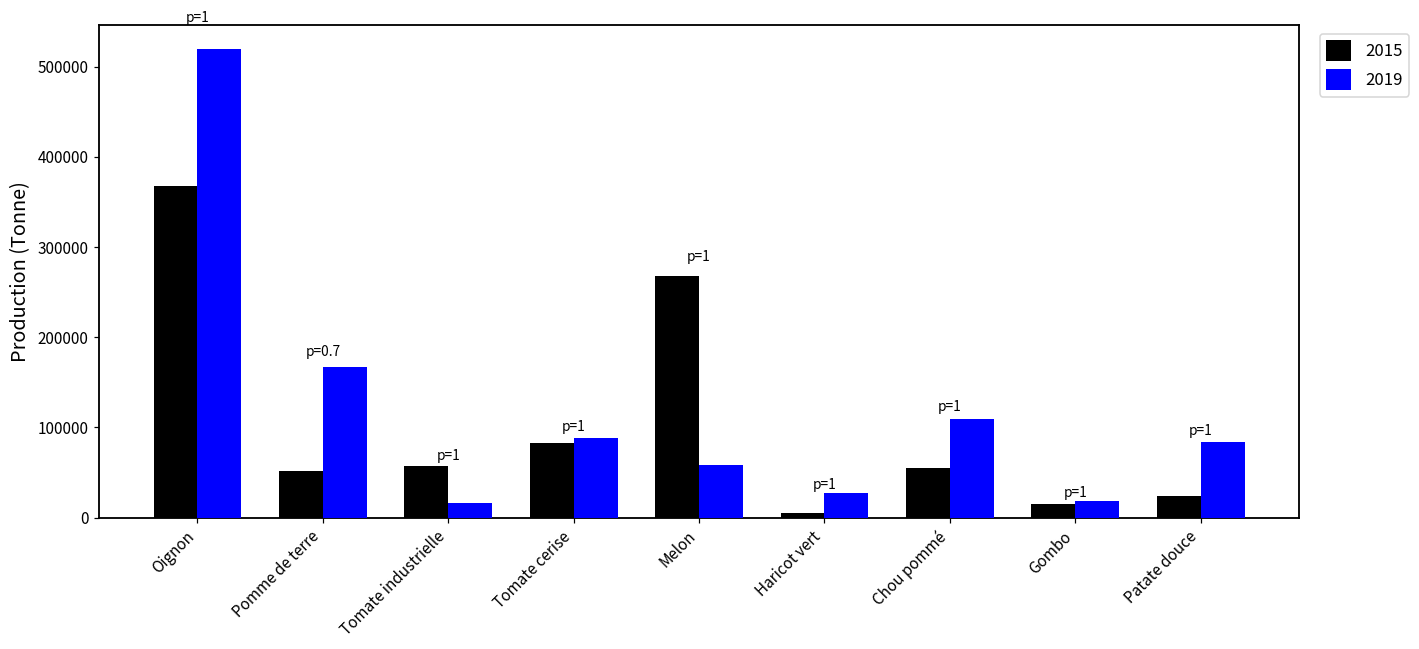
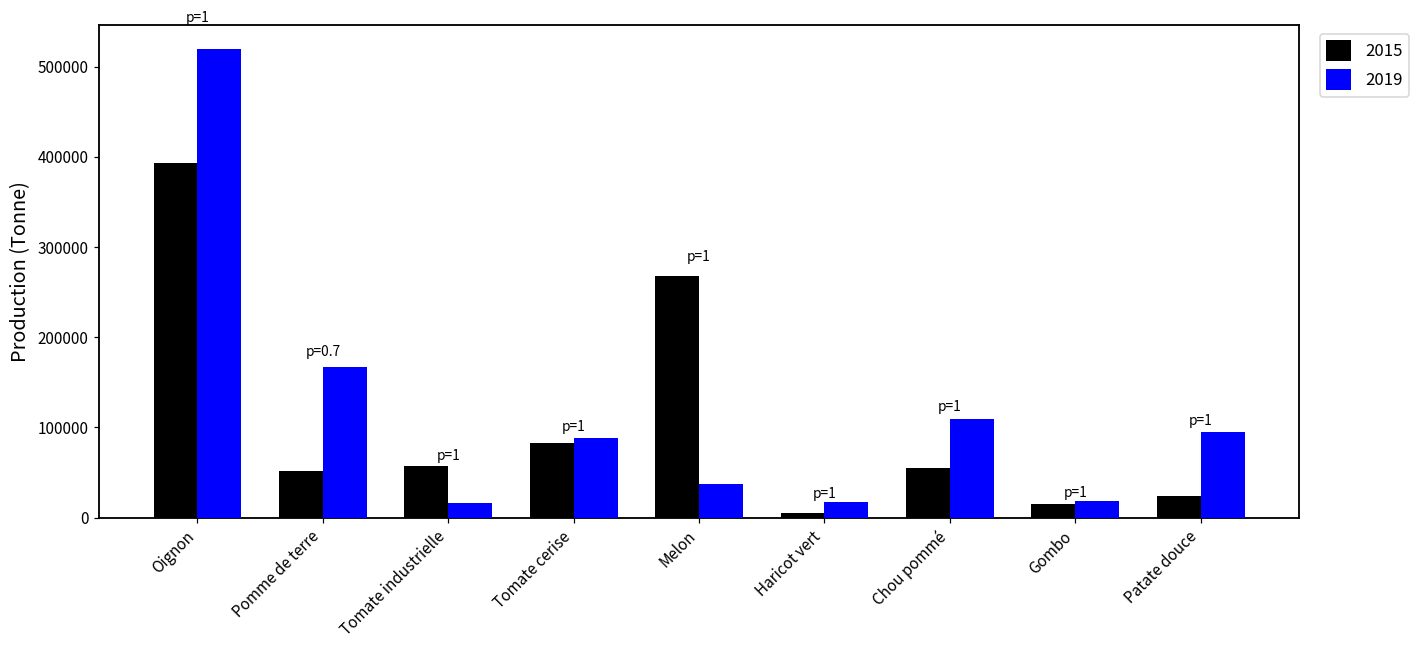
2015, Oignon: 370000 -> 390000
2019, Melon: 60000 -> 40000
2019, Haricot vert: 30000 -> 20000
2019, Patate douce: 80000 -> 100000
